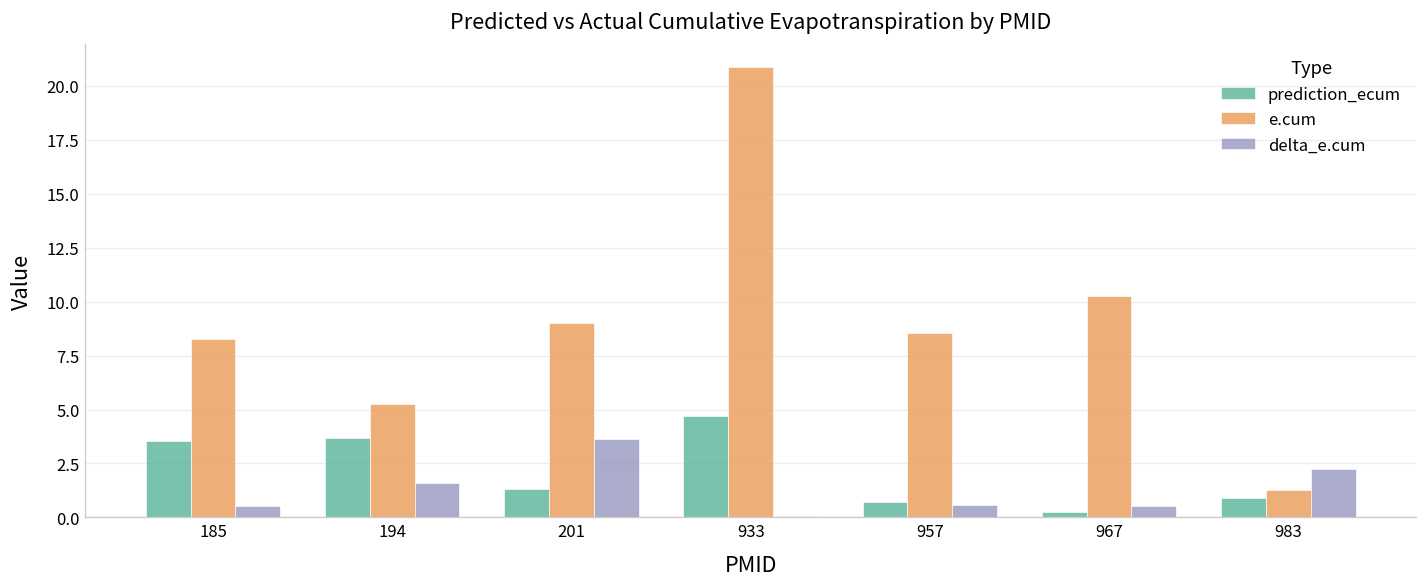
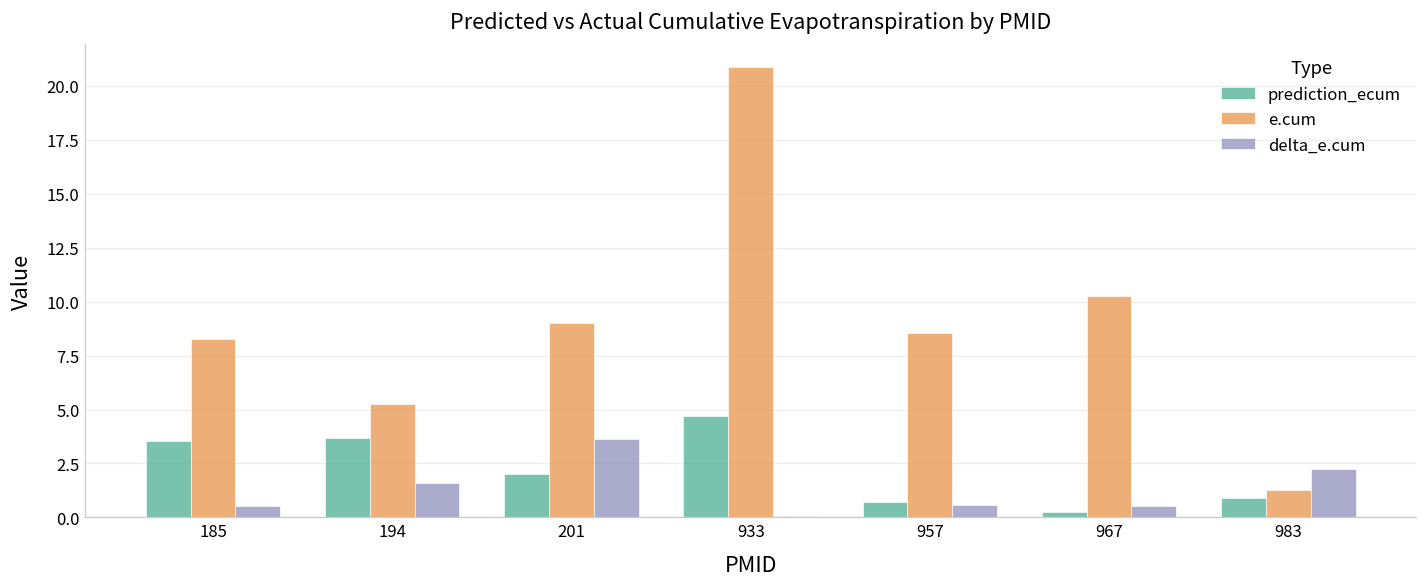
prediction_ecum, 201: 1.3 -> 2.0
